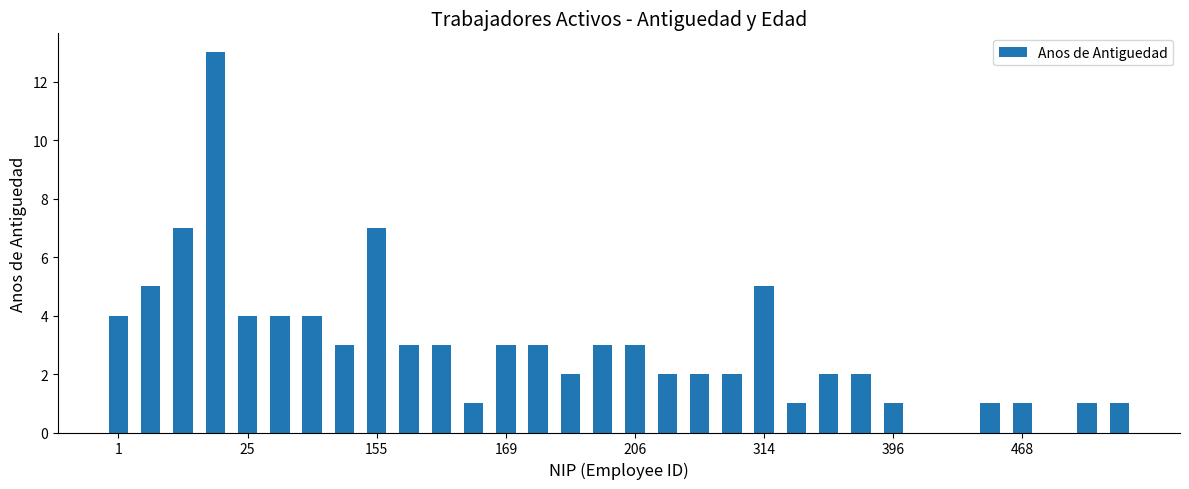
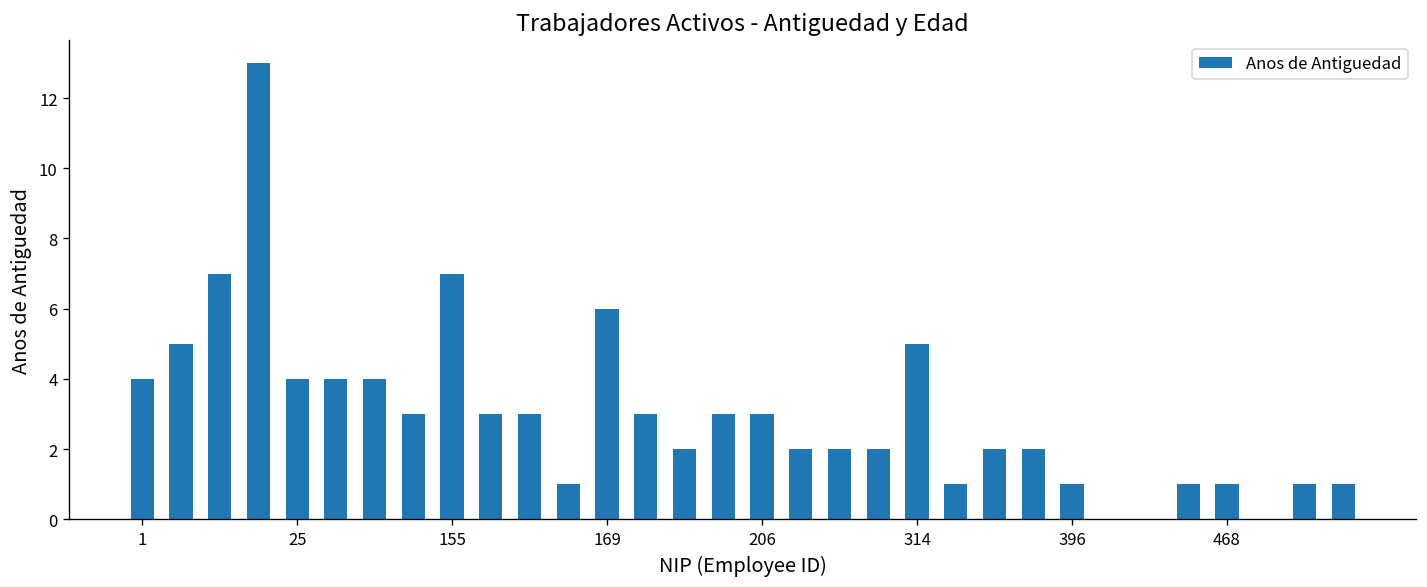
169: 3 -> 6
